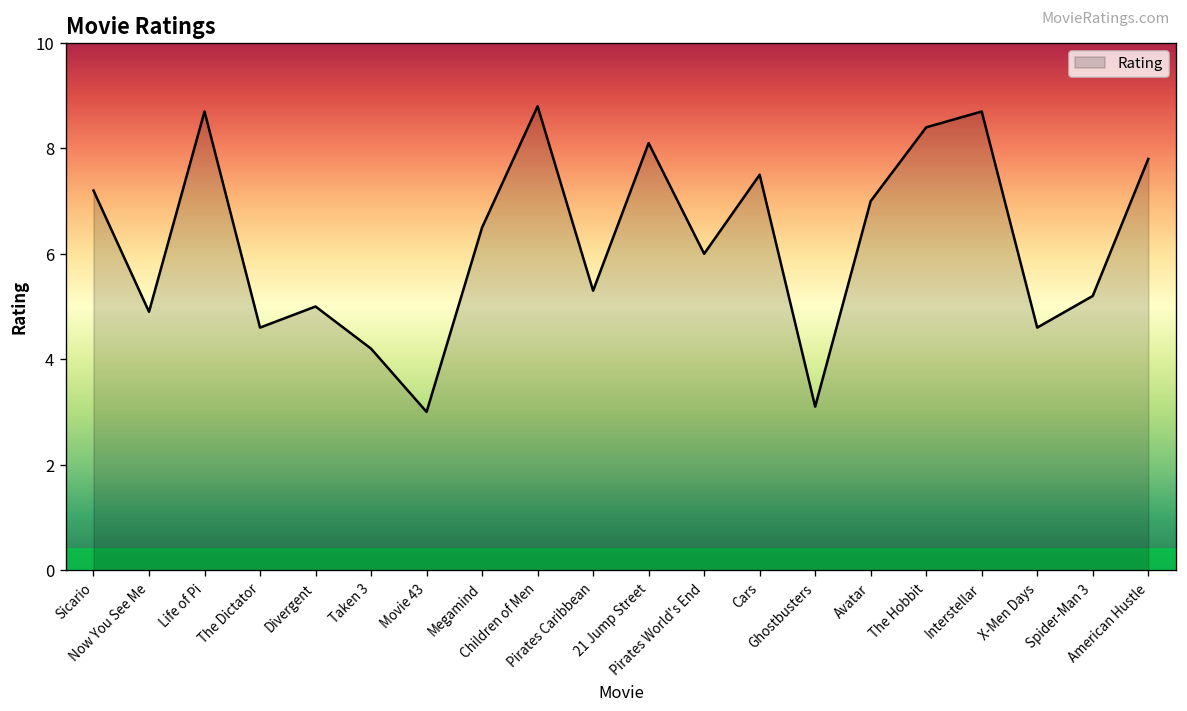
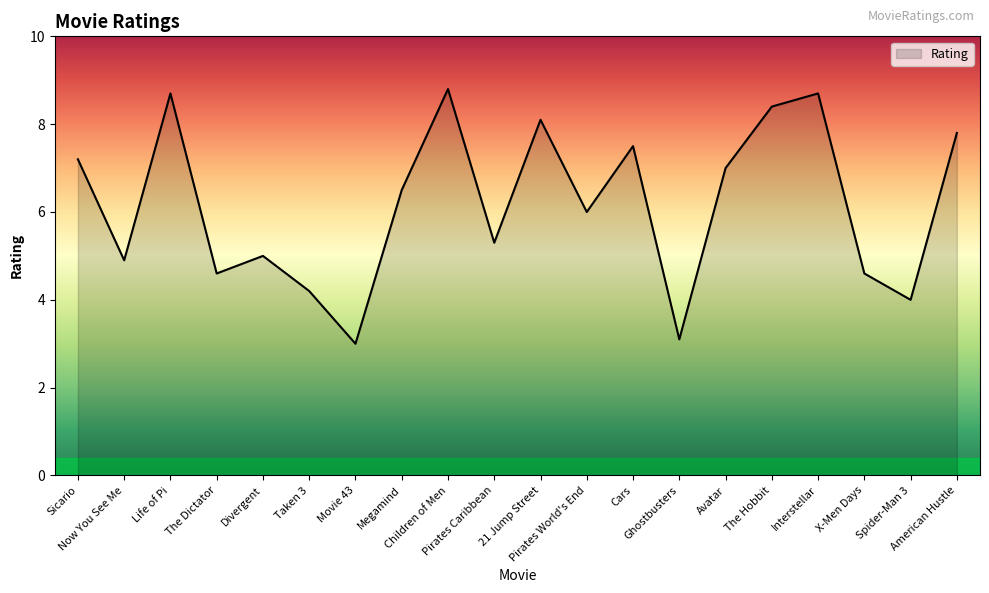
Spider-Man 3: 5.2 -> 4.0
